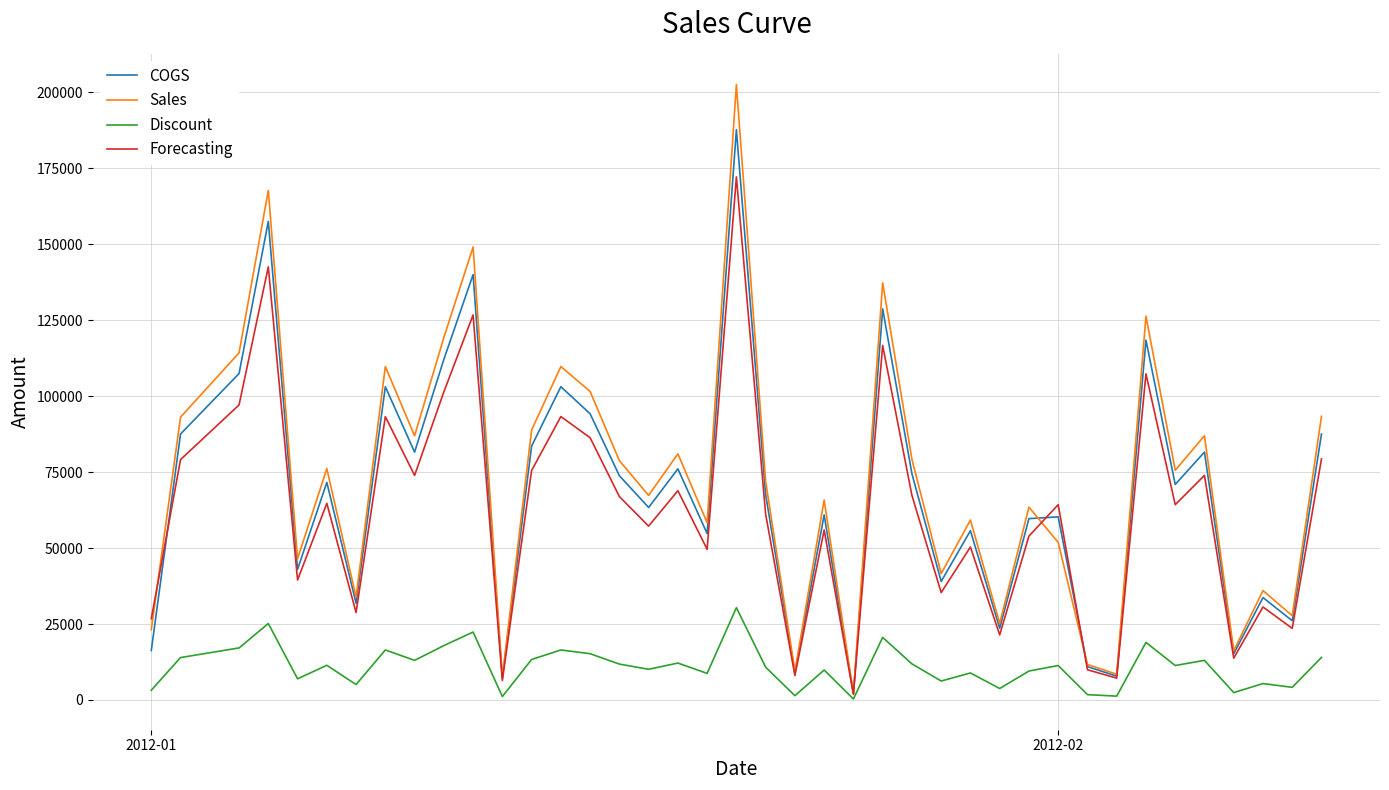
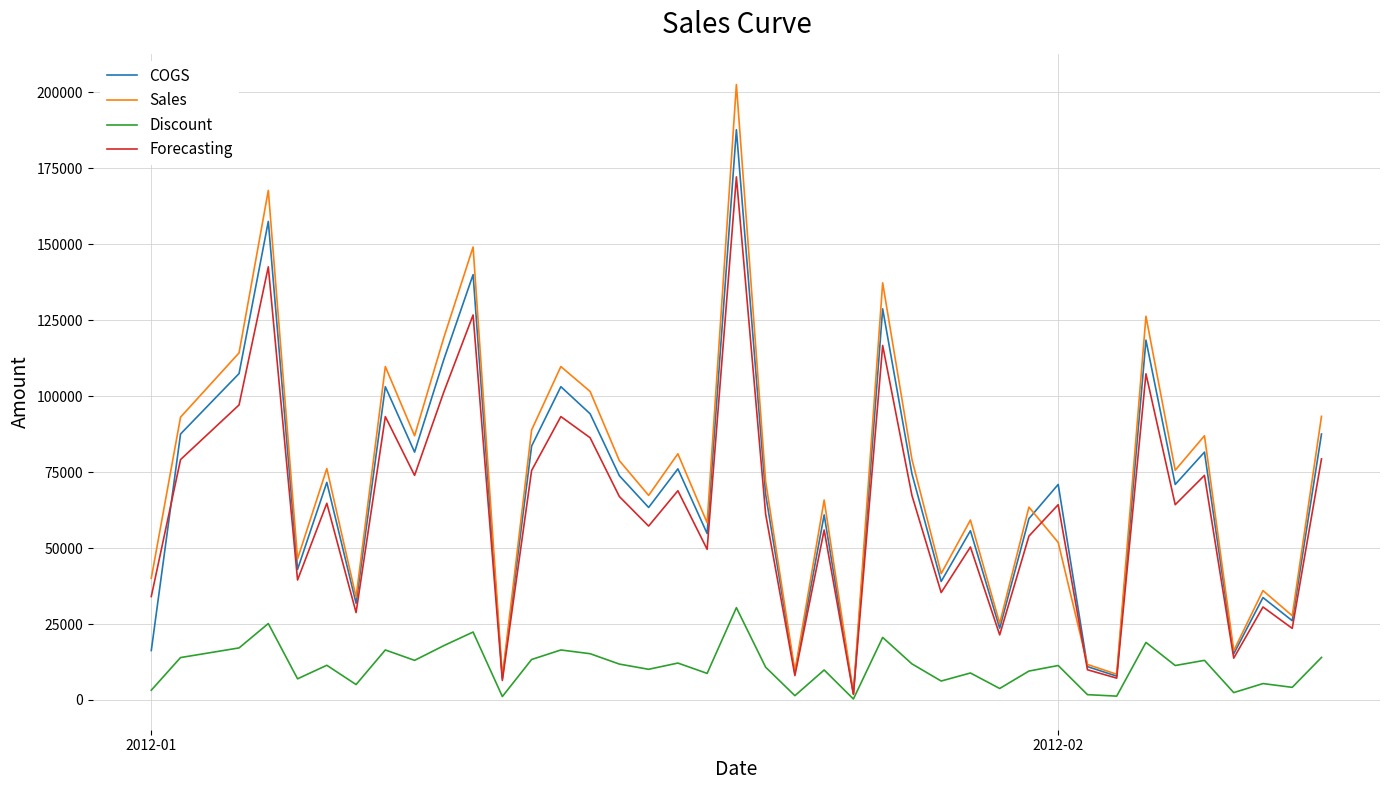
Sales, 2012-01: 23000 -> 40000
Forecasting, 2012-01: 27000 -> 34000
COGS, 2012-02: 60000 -> 71000
